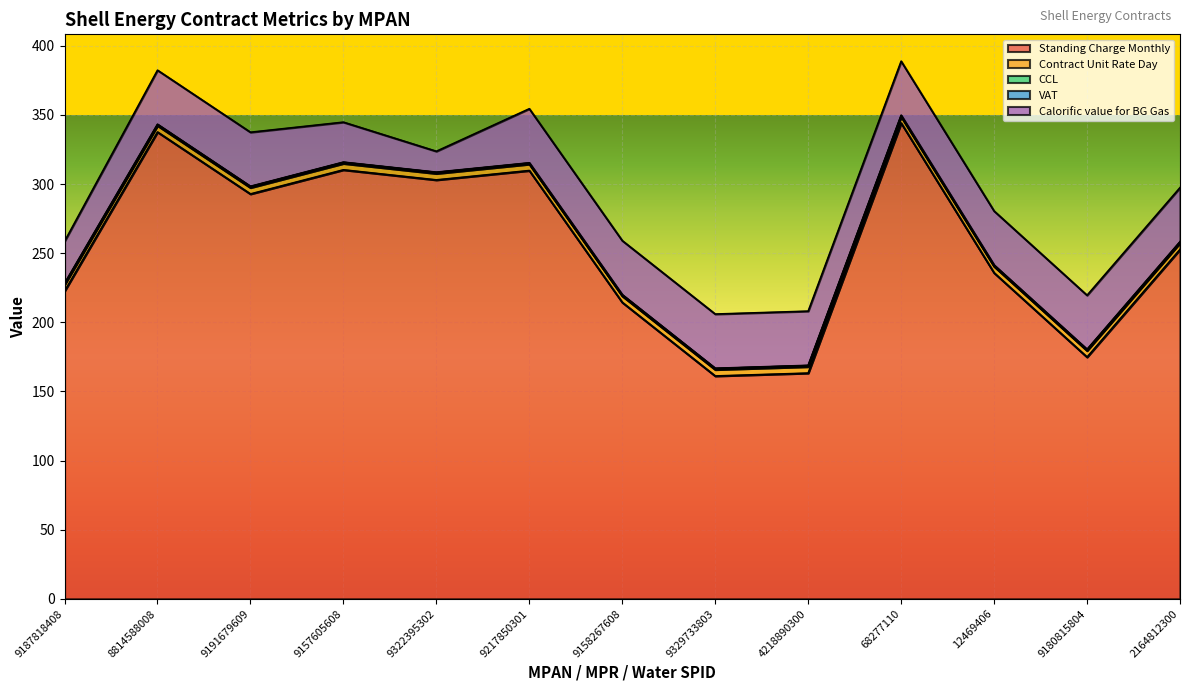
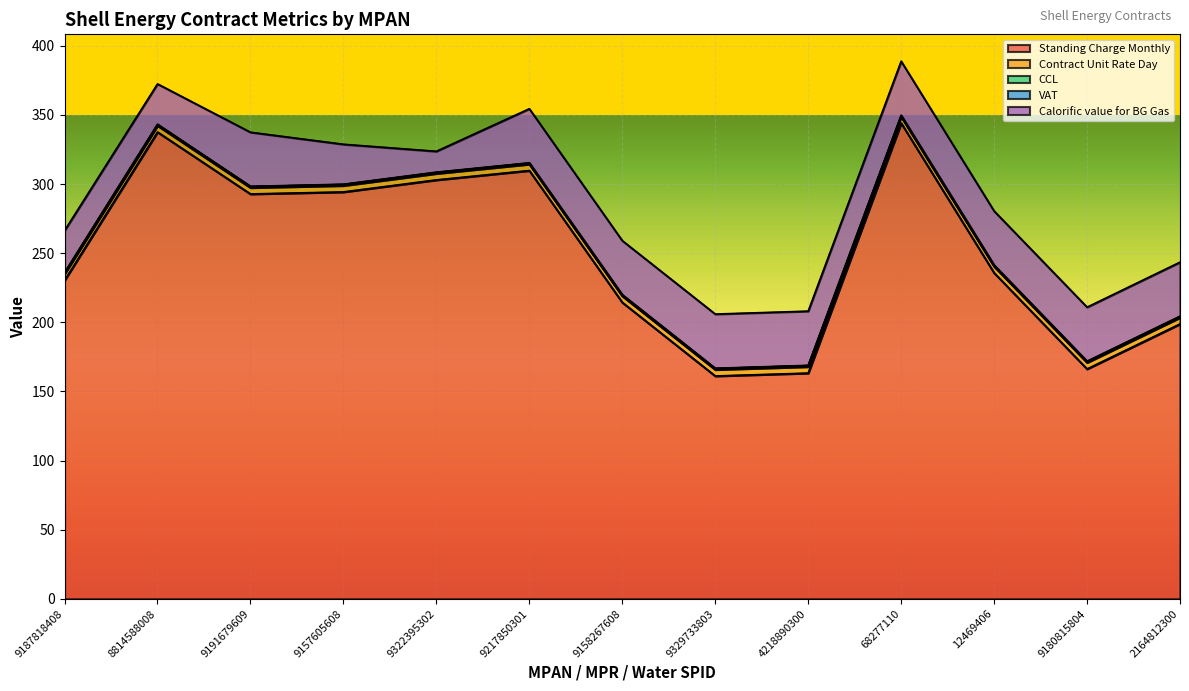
Standing Charge Monthly, 9187818408: 223 -> 230
Calorific value for BG Gas, 8814588008: 39 -> 29
Standing Charge Monthly, 9157605608: 310 -> 294
Standing Charge Monthly, 9180815804: 175 -> 166
Standing Charge Monthly, 2164812300: 253 -> 199
